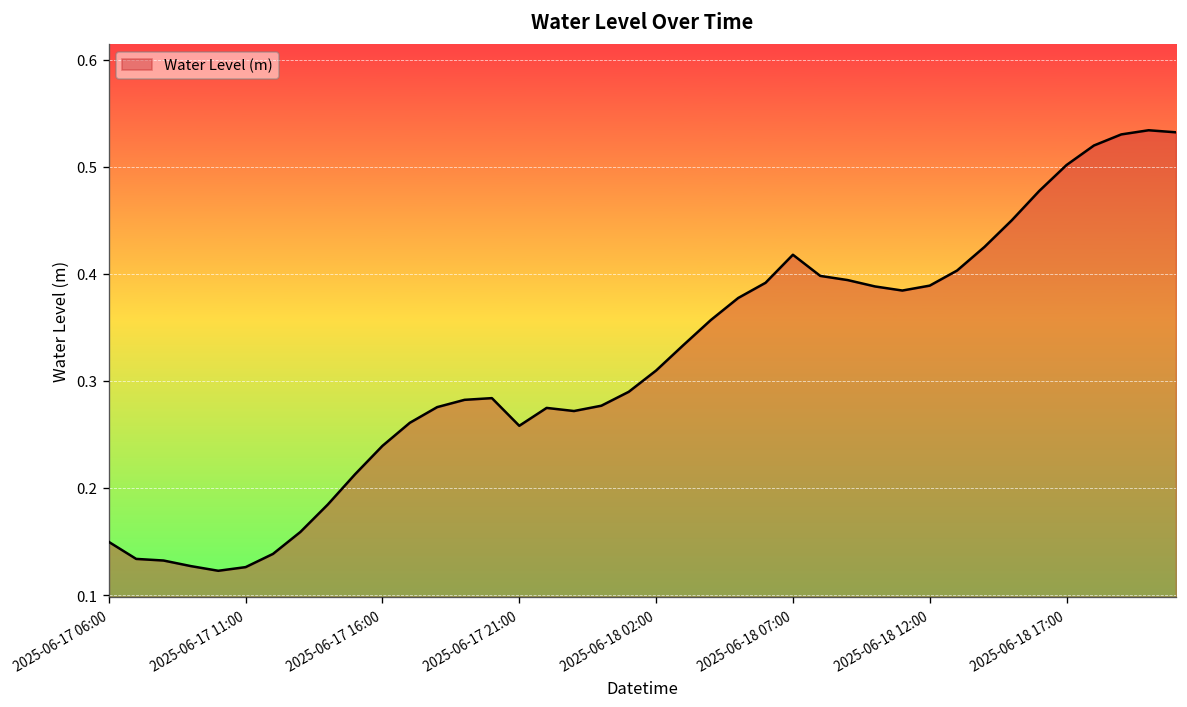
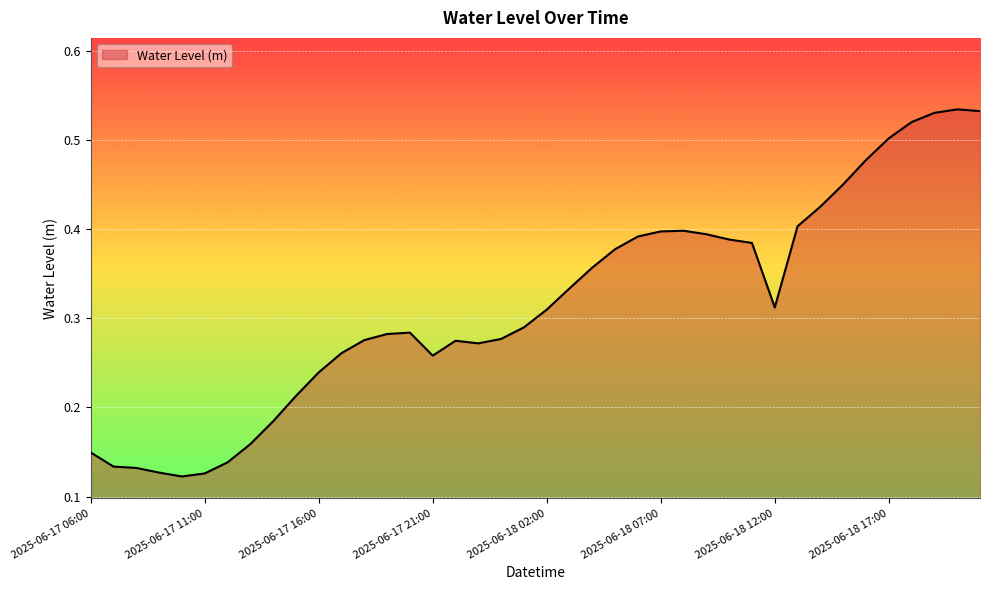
2025-06-18 07:00: 0.42 -> 0.40
2025-06-18 12:00: 0.39 -> 0.31
